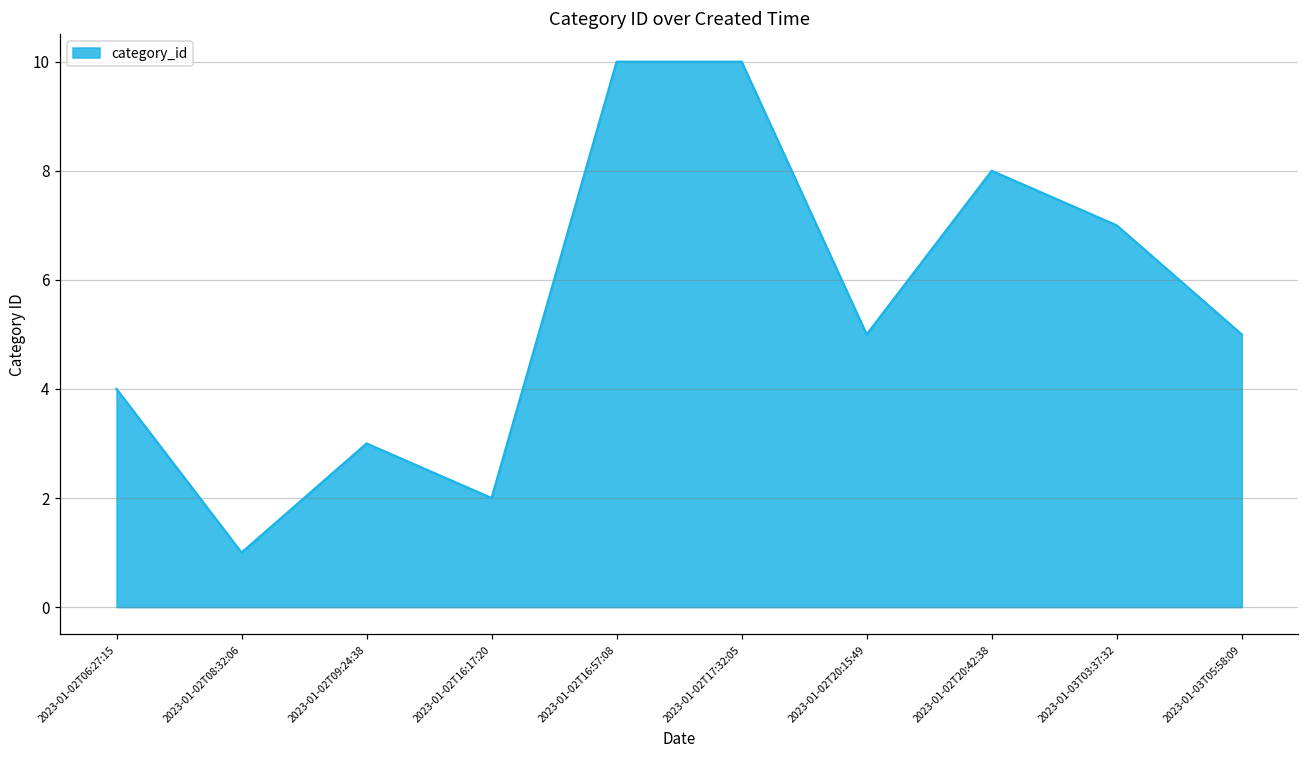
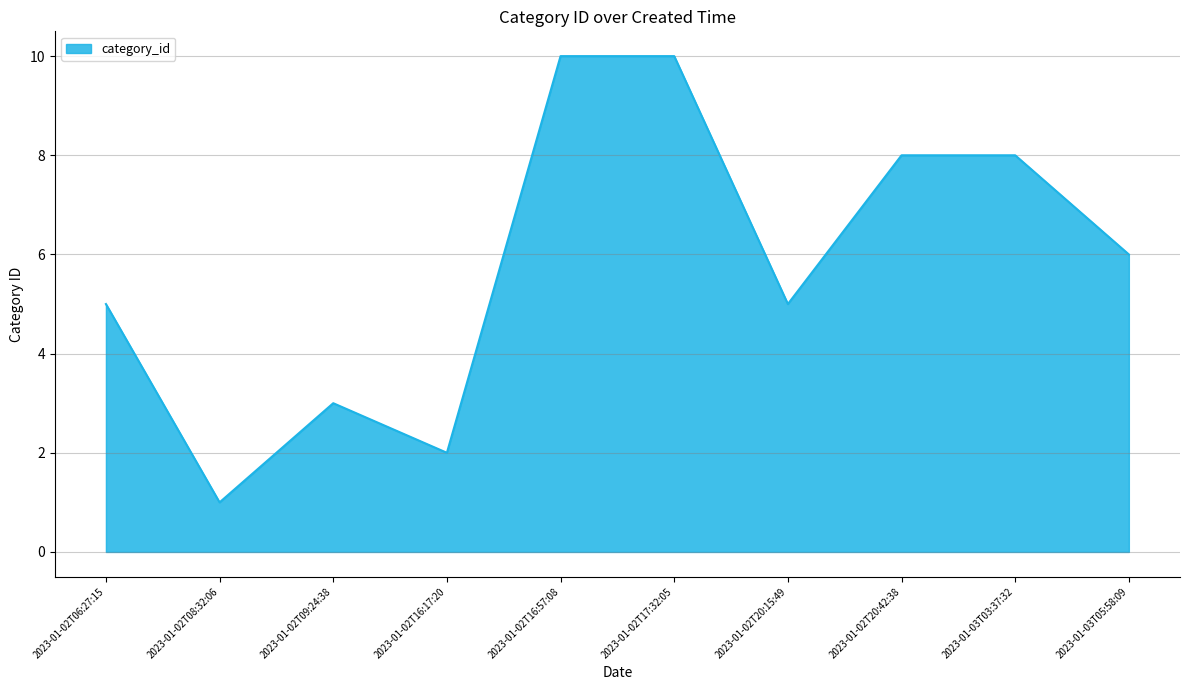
2023-01-02T06:27:15: 4 -> 5
2023-01-03T03:37:32: 7 -> 8
2023-01-03T05:58:09: 5 -> 6
